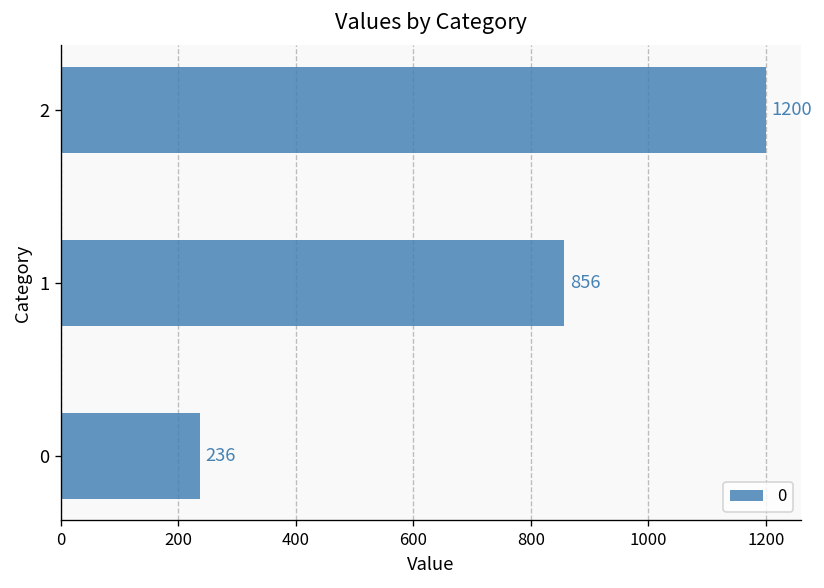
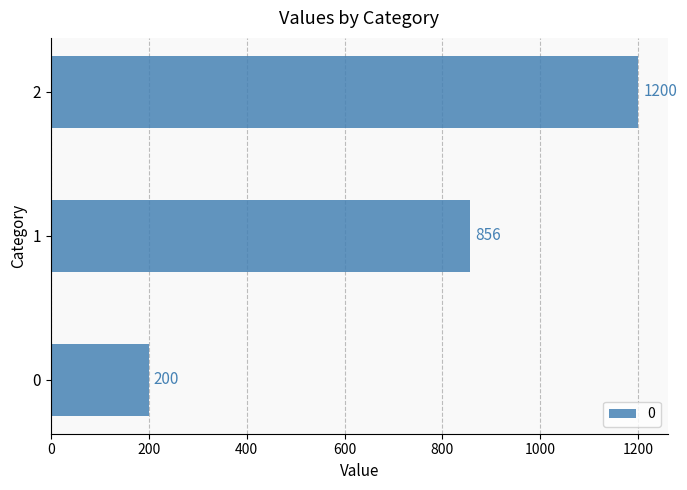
0: 236 -> 200
